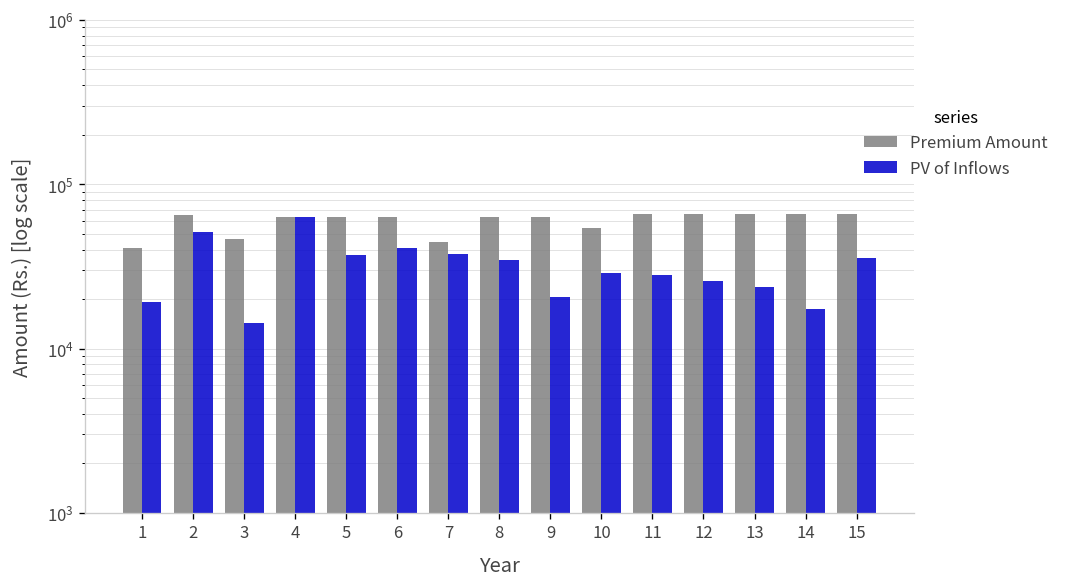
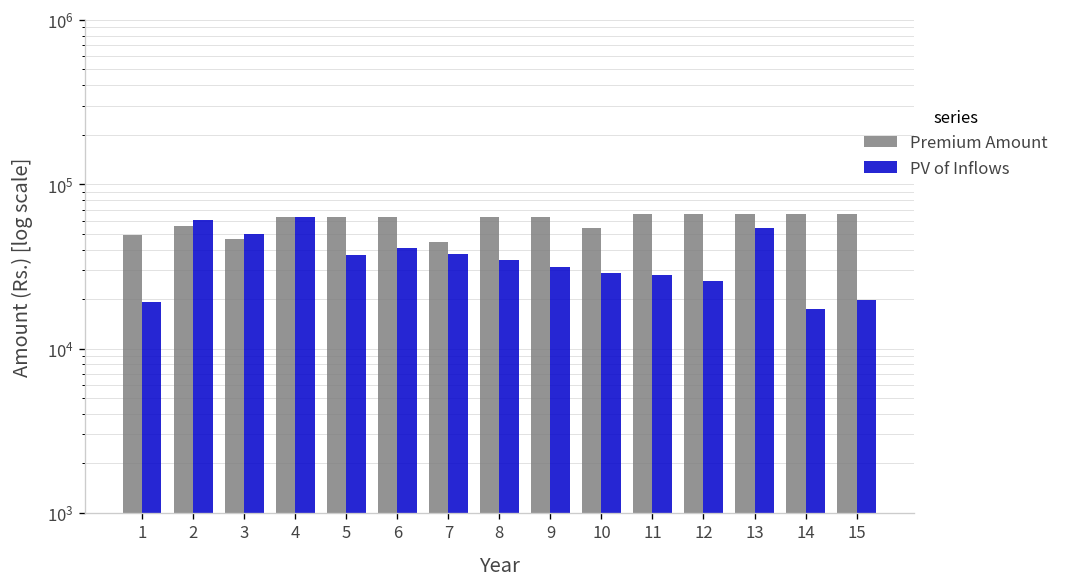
Premium Amount, 1: 41000 -> 49000
Premium Amount, 2: 60000 -> 56000
PV of Inflows, 2: 51000 -> 60000
PV of Inflows, 3: 14000 -> 50000
PV of Inflows, 9: 21000 -> 32000
PV of Inflows, 13: 24000 -> 54000
PV of Inflows, 15: 36000 -> 20000
